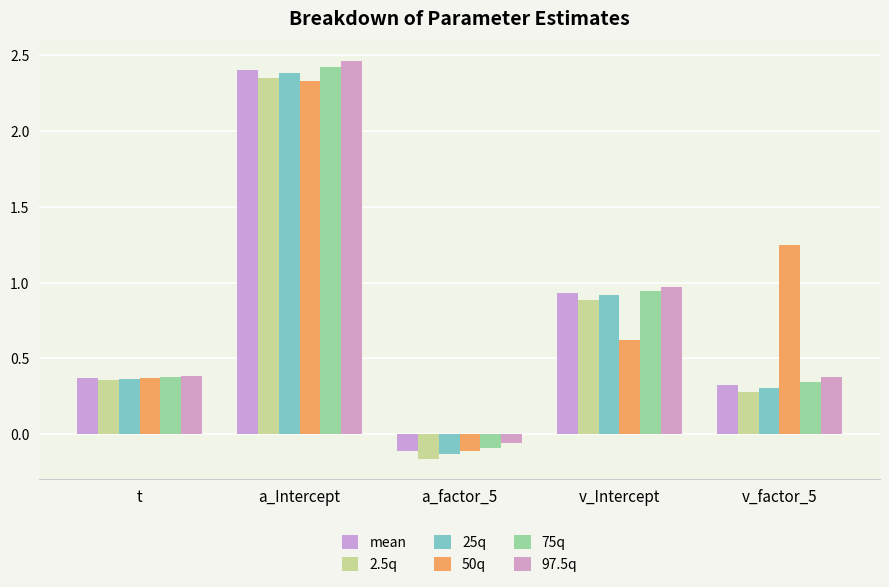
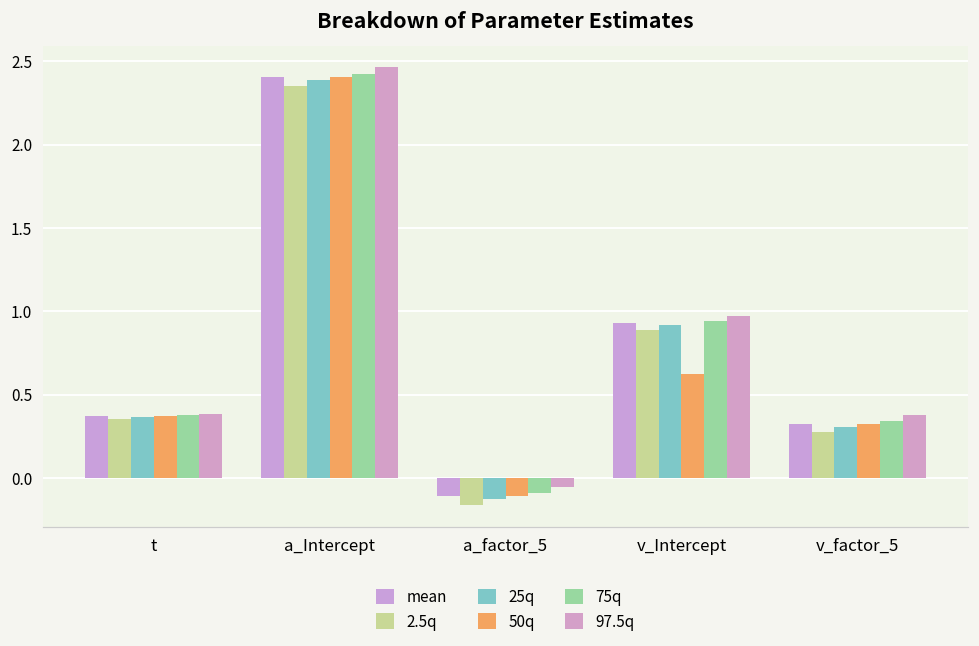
50q, a_Intercept: 2.33 -> 2.40
50q, v_factor_5: 1.25 -> 0.32
